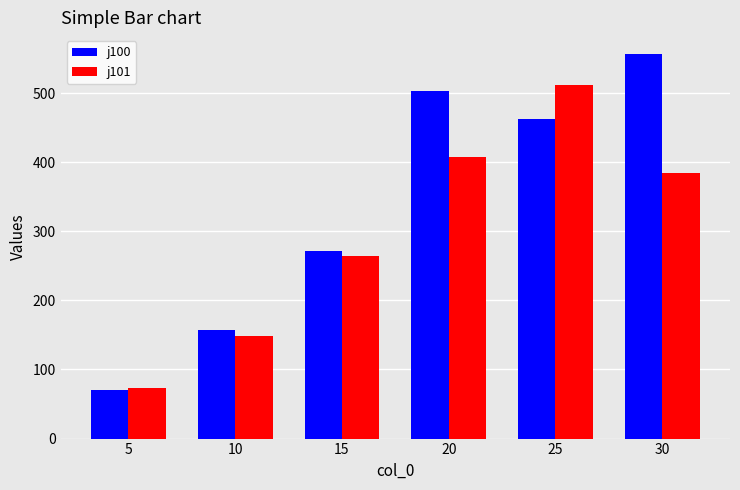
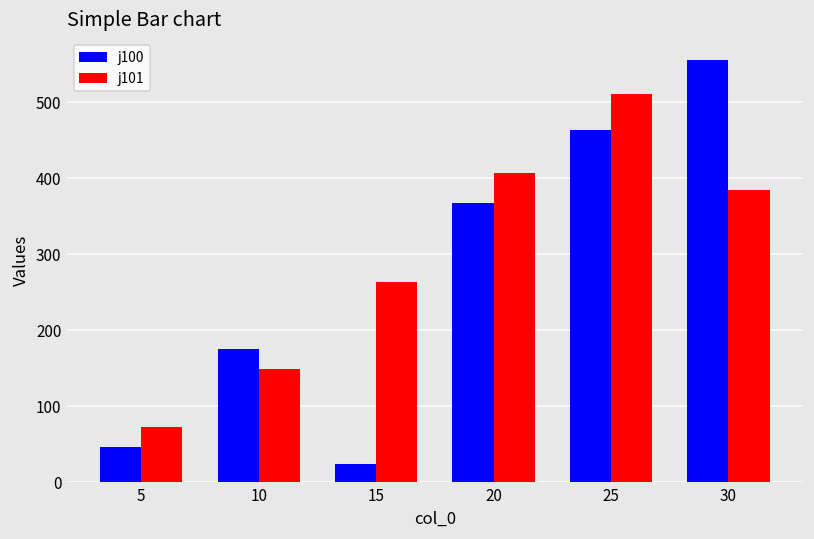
j100, 5: 70 -> 50
j100, 10: 160 -> 180
j100, 15: 270 -> 20
j100, 20: 500 -> 370
